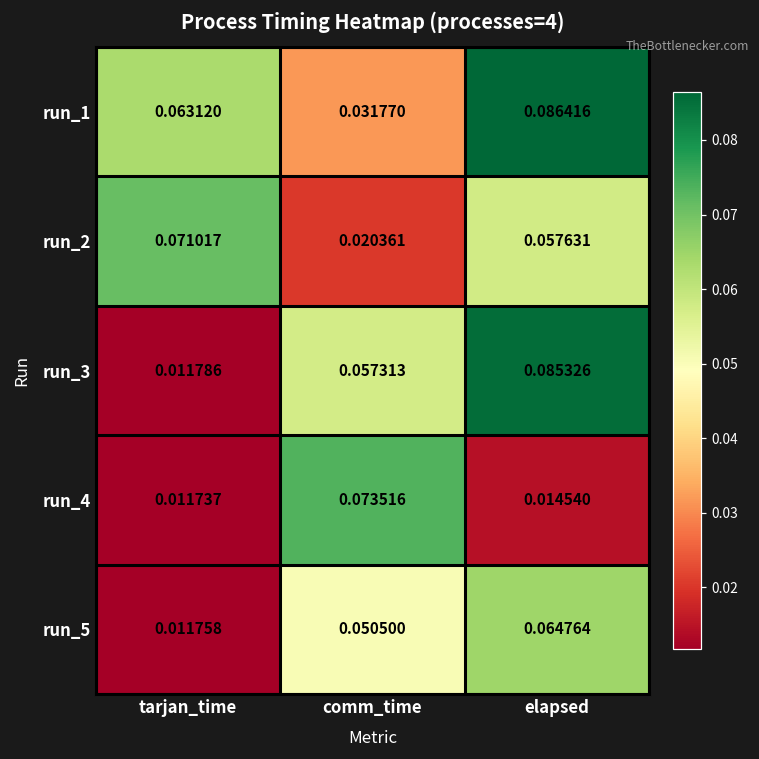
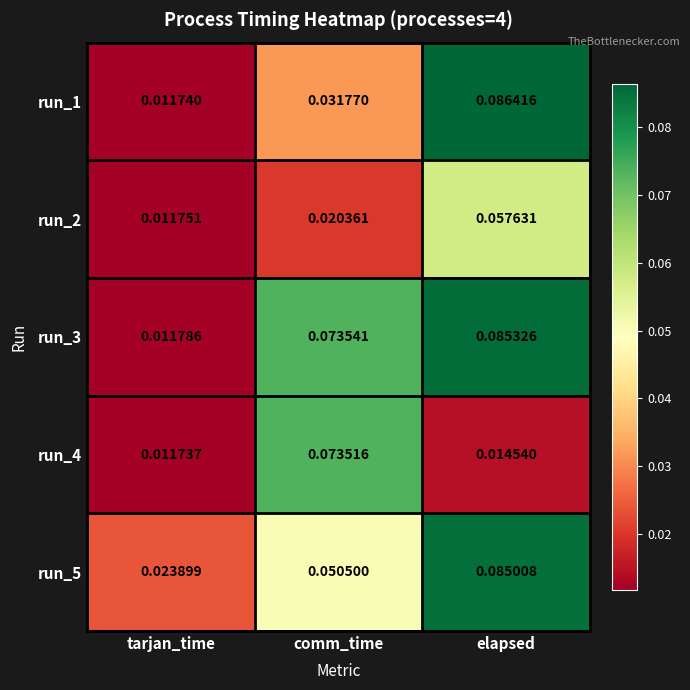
run_1, tarjan_time: 0.063120 -> 0.011740
run_2, tarjan_time: 0.071017 -> 0.011751
run_3, comm_time: 0.057313 -> 0.073541
run_5, tarjan_time: 0.011758 -> 0.023899
run_5, elapsed: 0.064764 -> 0.085008
